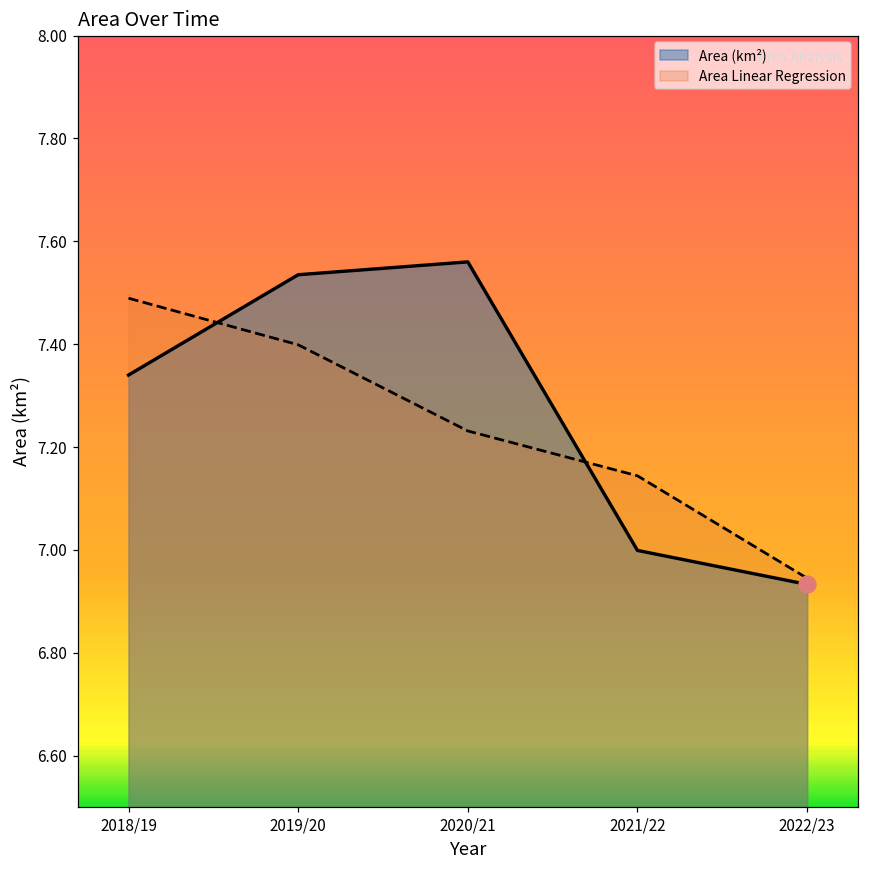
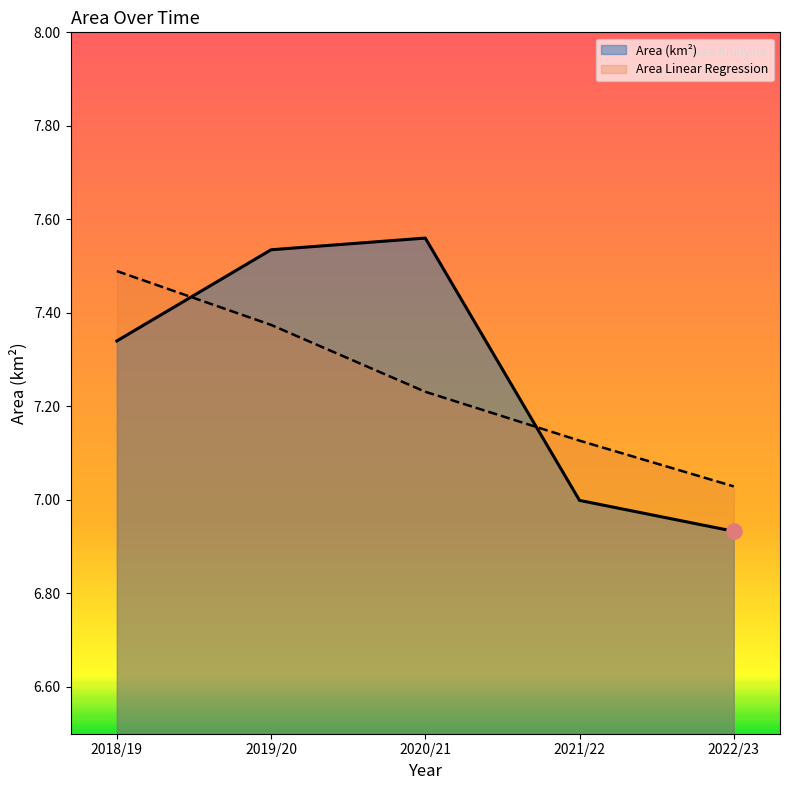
Area Linear Regression, 2019/20: 7.40 -> 7.37
Area Linear Regression, 2021/22: 7.14 -> 7.13
Area Linear Regression, 2022/23: 6.95 -> 7.03
